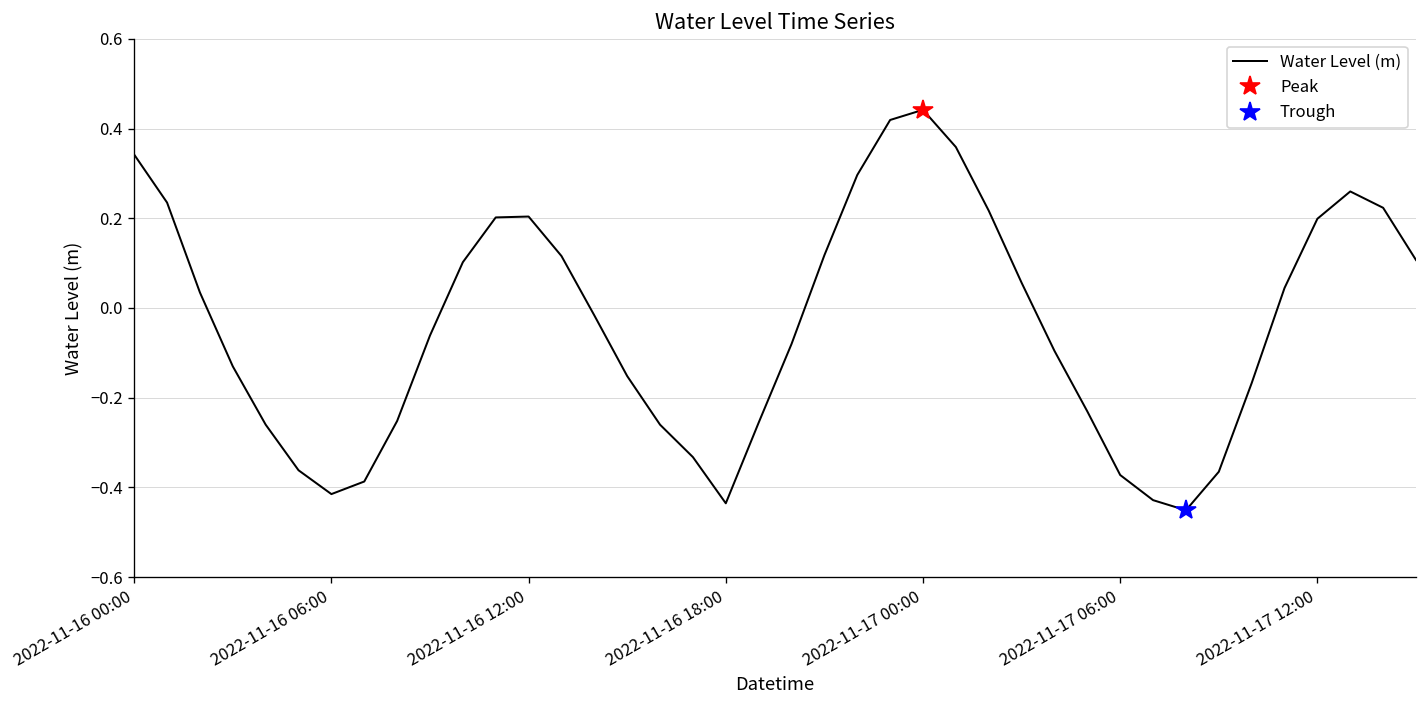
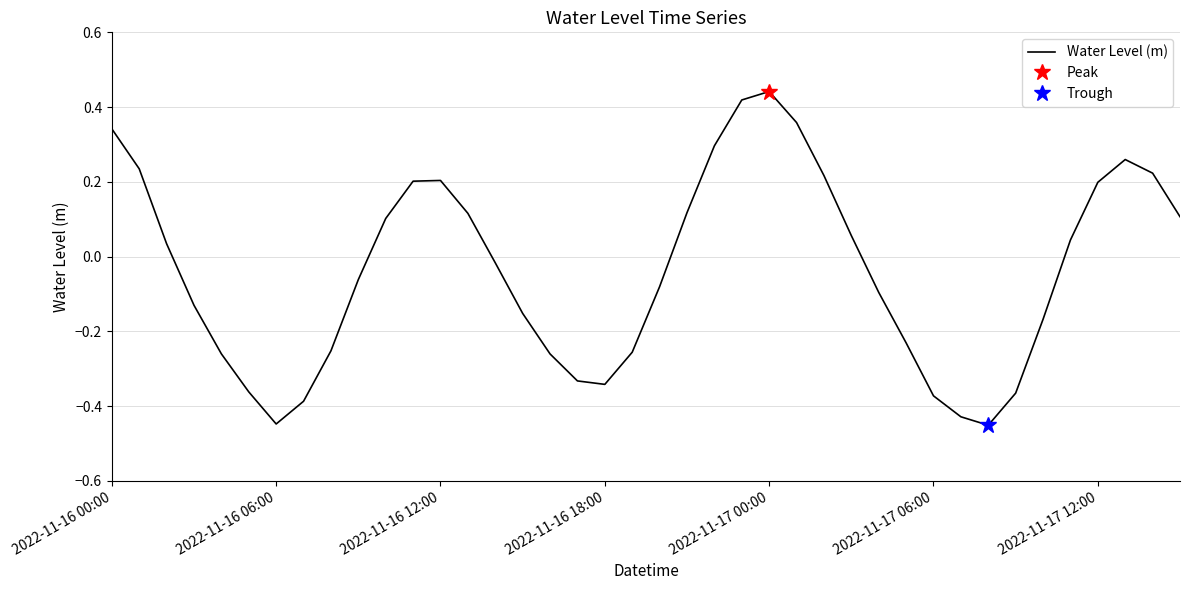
Water Level (m), 2022-11-16 06:00: -0.42 -> -0.45
Water Level (m), 2022-11-16 18:00: -0.44 -> -0.34
